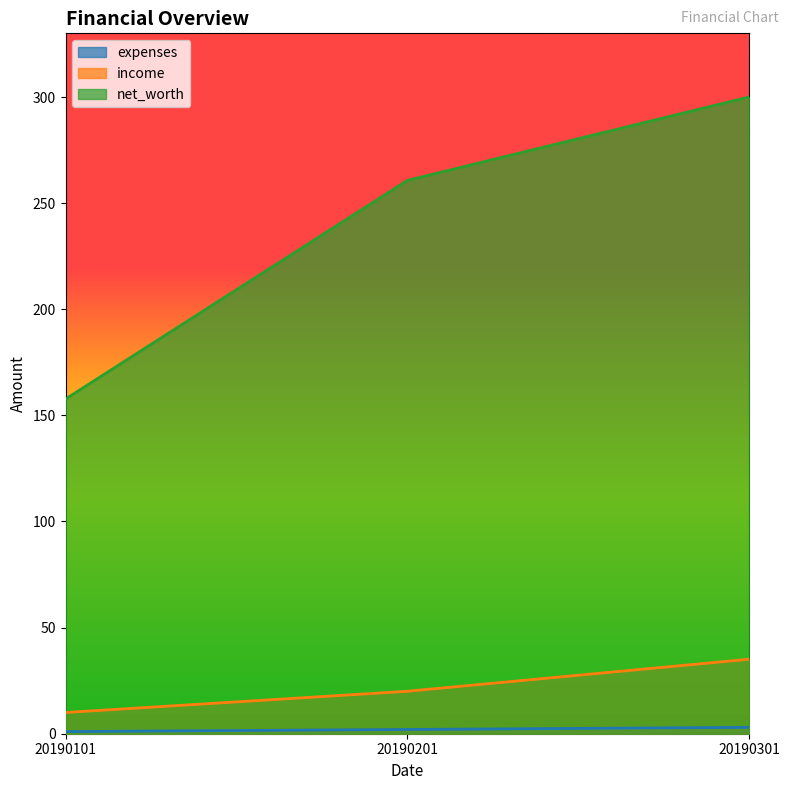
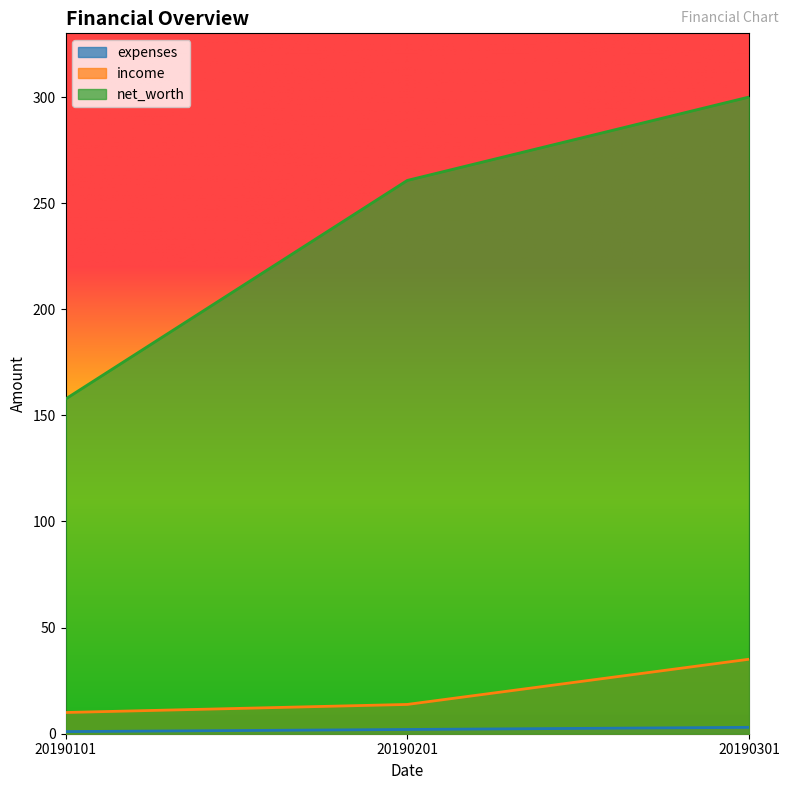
income, 20190201: 20 -> 14
